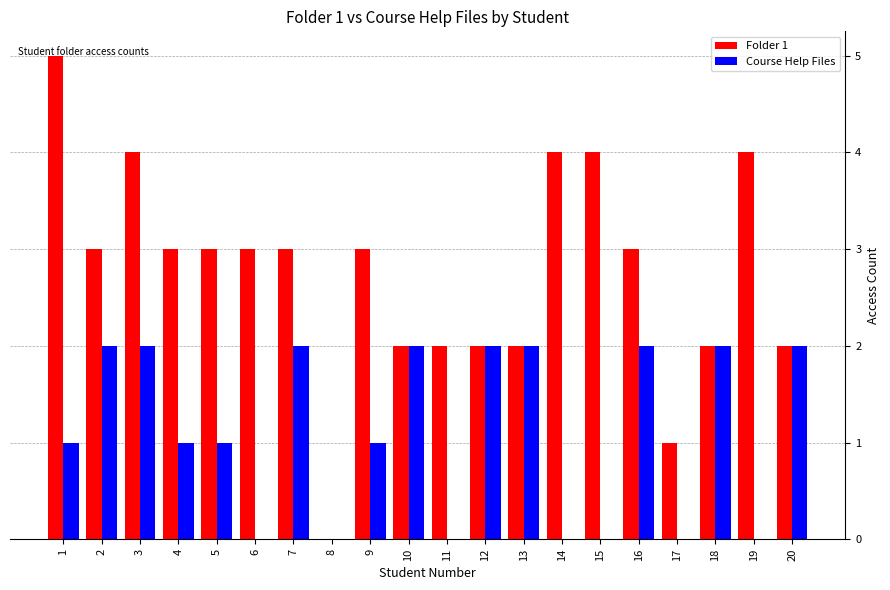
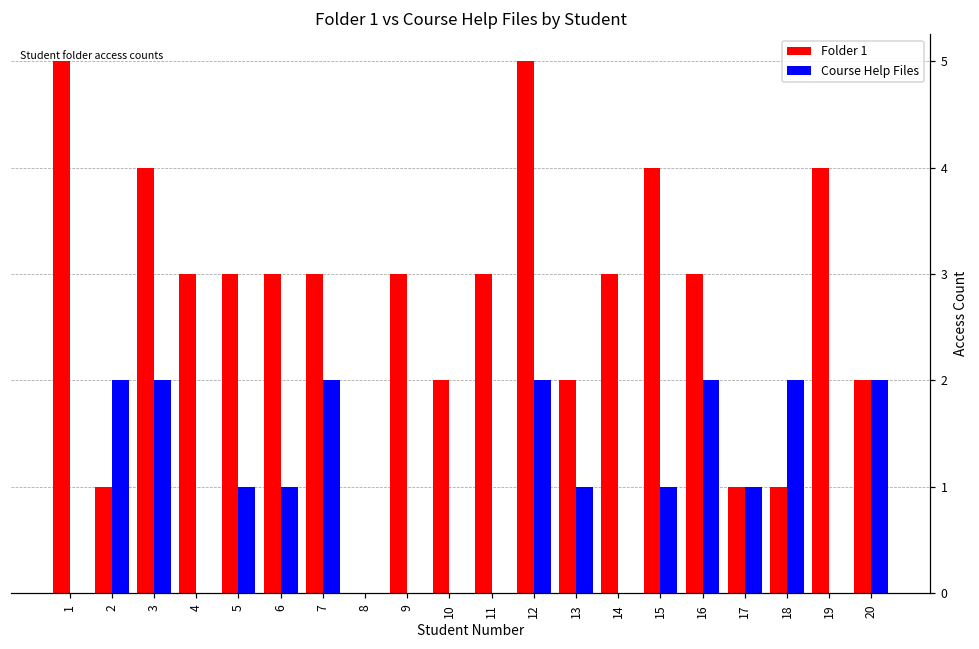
Course Help Files, 1: 1 -> 0
Folder 1, 2: 3 -> 1
Course Help Files, 4: 1 -> 0
Course Help Files, 6: 0 -> 1
Course Help Files, 9: 1 -> 0
Course Help Files, 10: 2 -> 0
Folder 1, 11: 2 -> 3
Folder 1, 12: 2 -> 5
Course Help Files, 13: 2 -> 1
Folder 1, 14: 4 -> 3
Course Help Files, 15: 0 -> 1
Course Help Files, 17: 0 -> 1
Folder 1, 18: 2 -> 1
